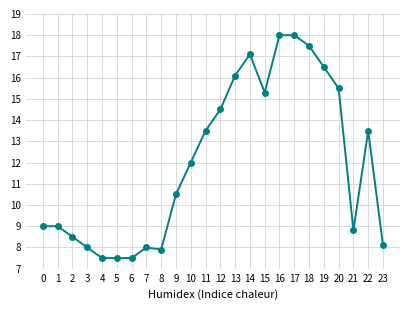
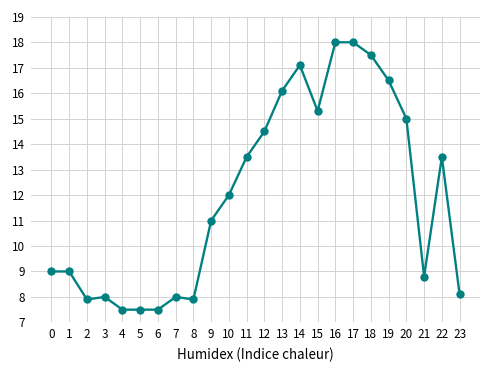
2: 8.5 -> 7.9
9: 10.5 -> 11.0
20: 15.5 -> 15.0
